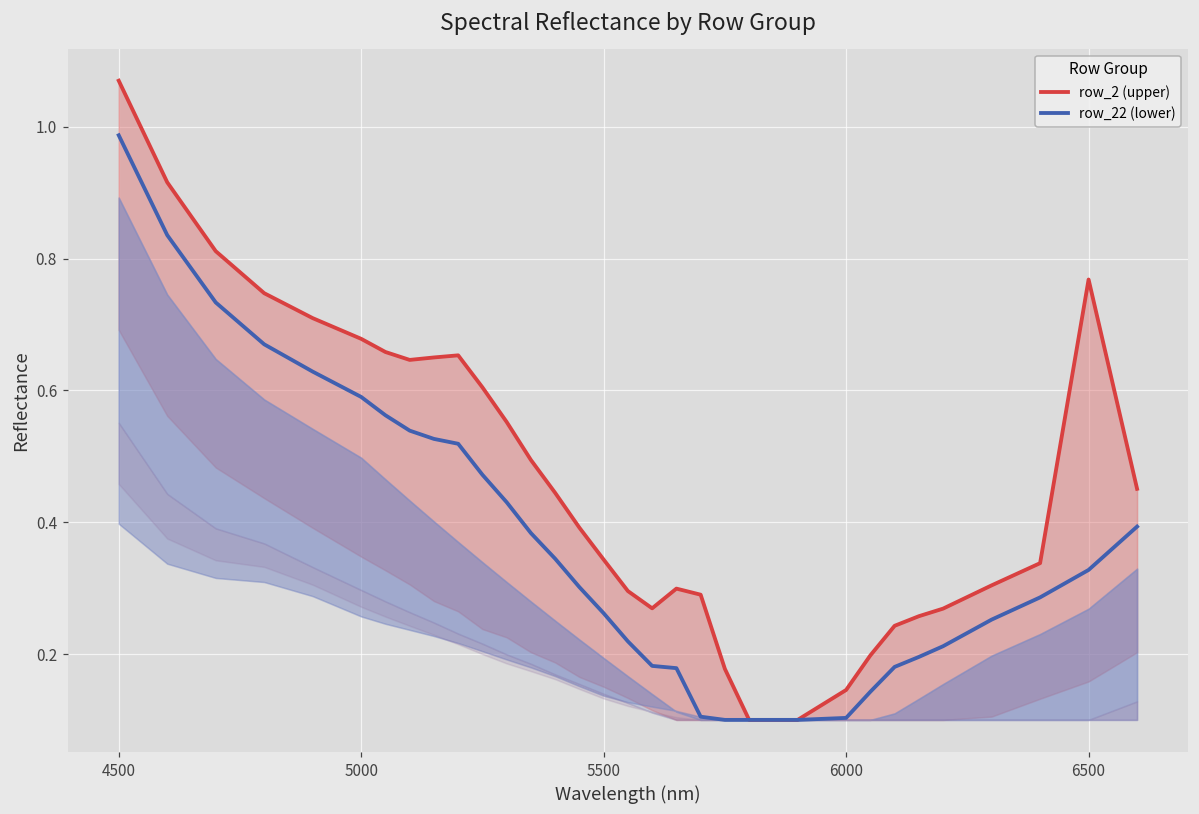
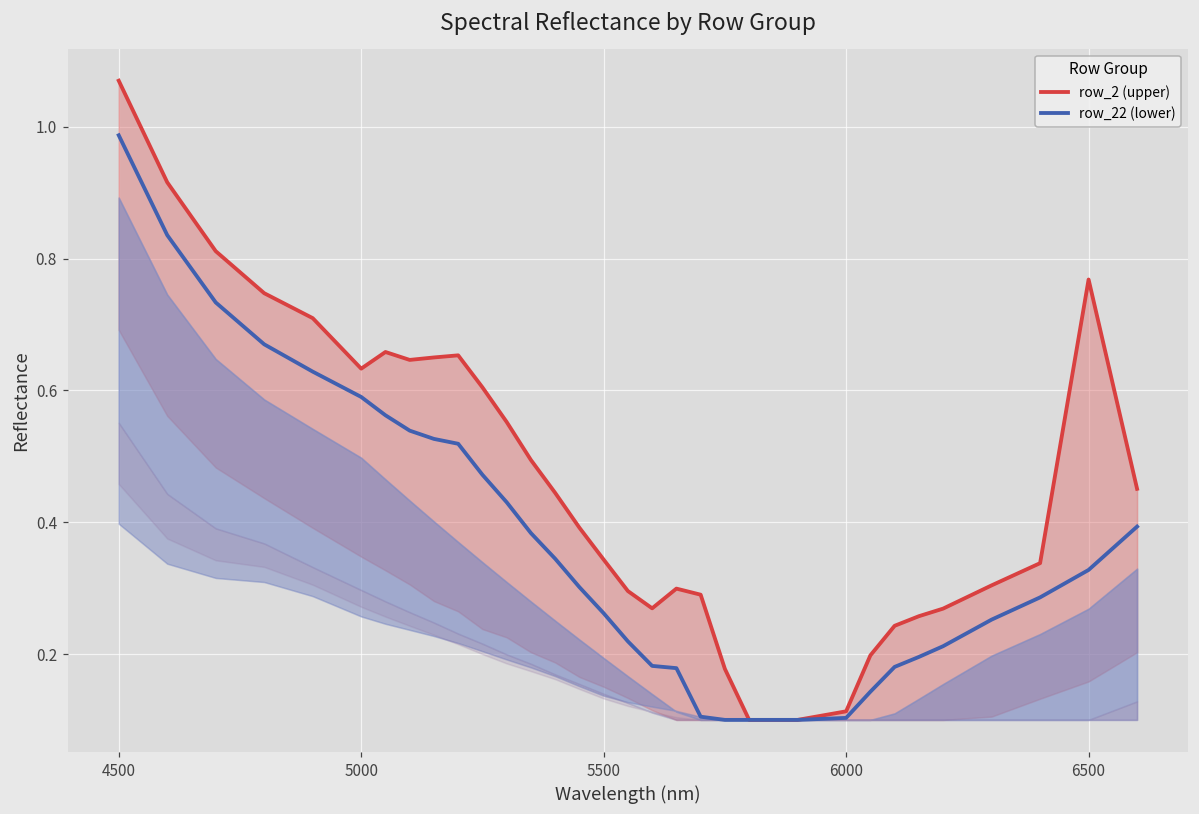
row_2 (upper), 5000: 0.68 -> 0.63
row_2 (upper), 6000: 0.15 -> 0.11
